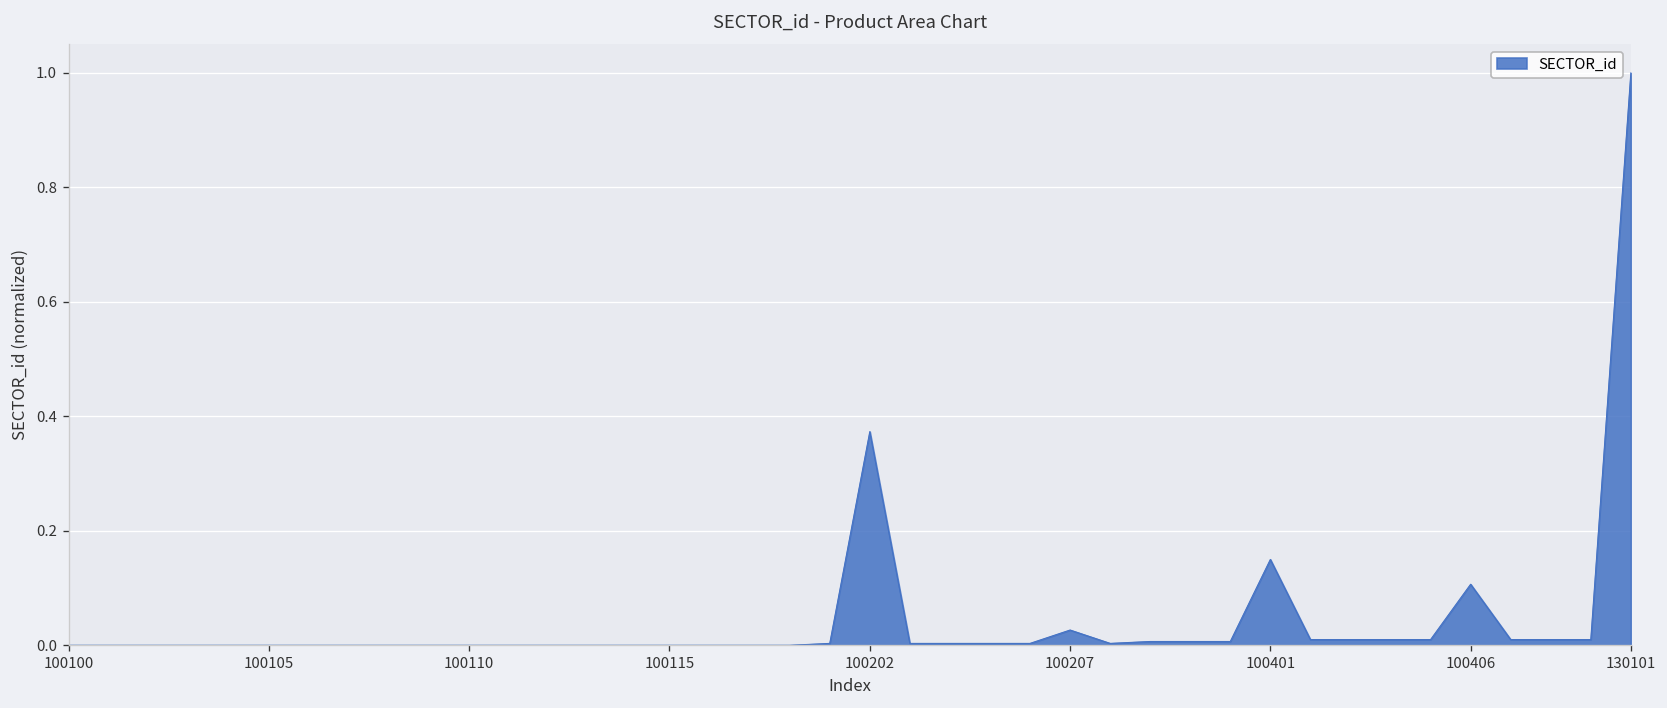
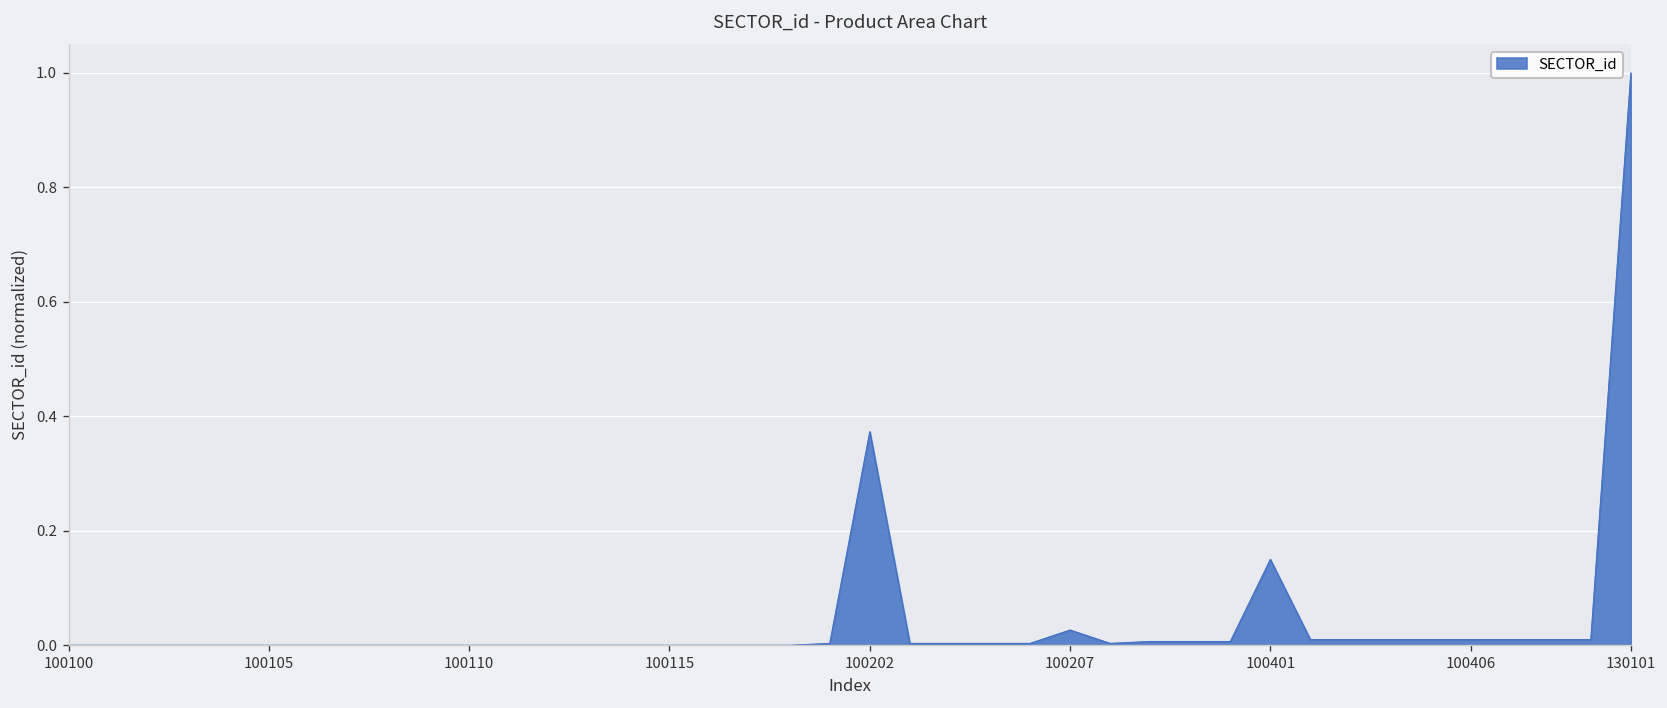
100406: 0.11 -> 0.01
